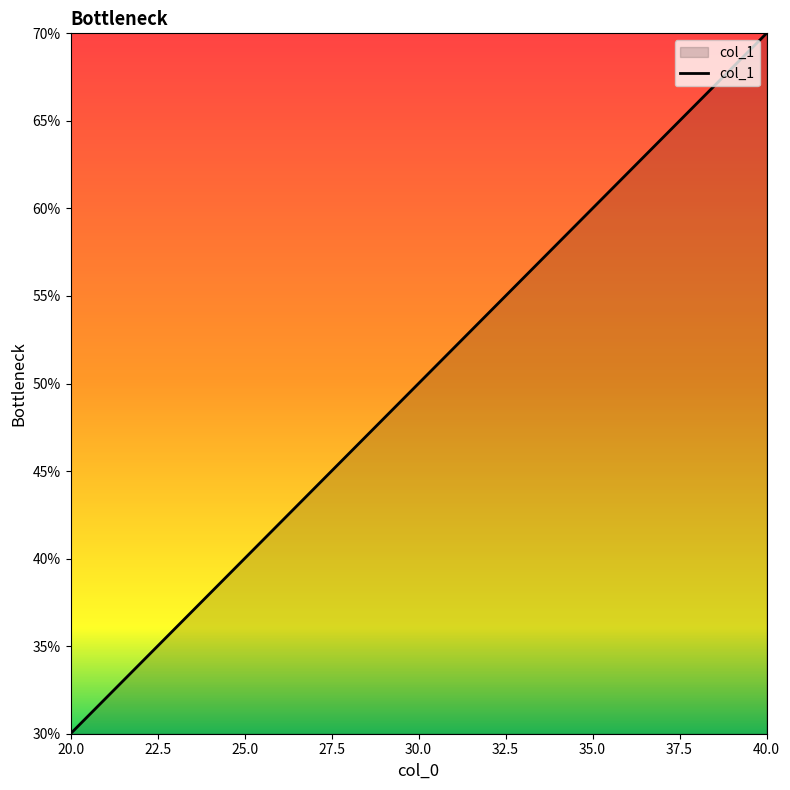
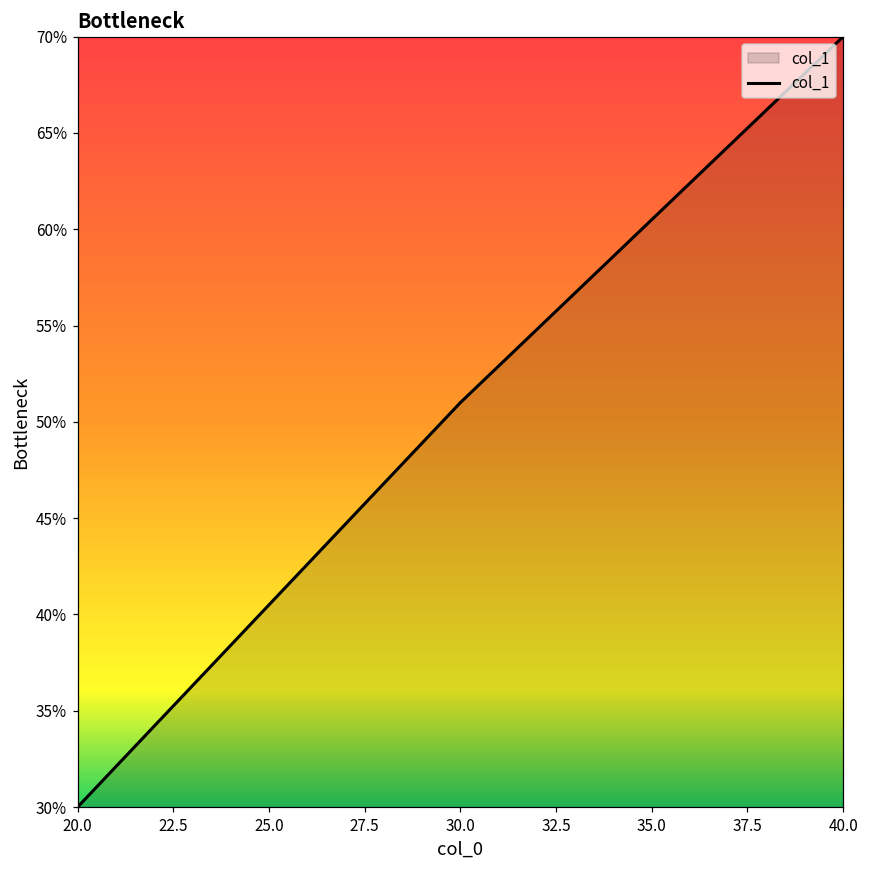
30.0: 50% -> 51%
